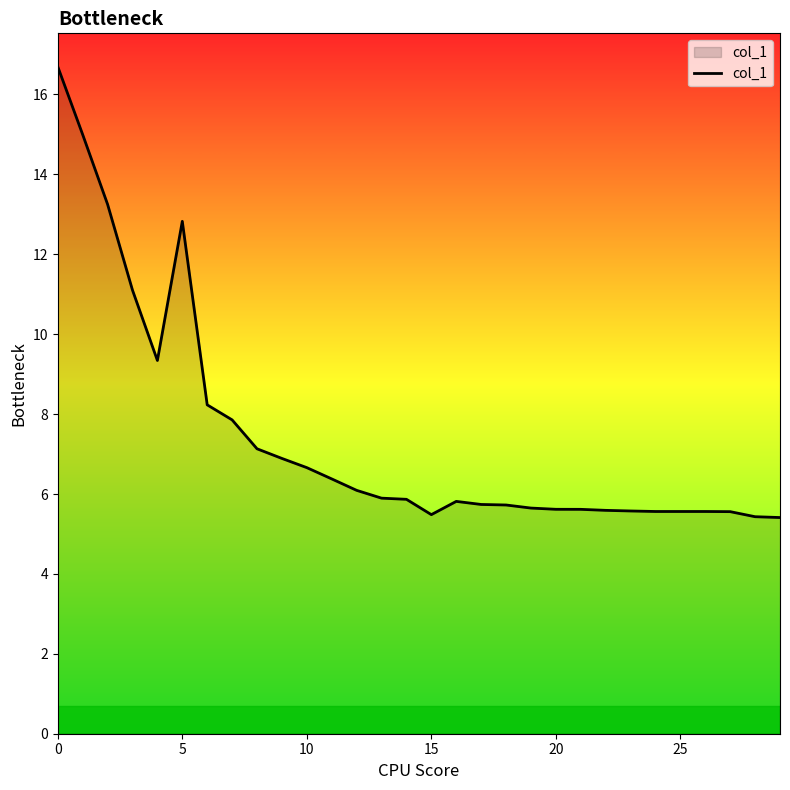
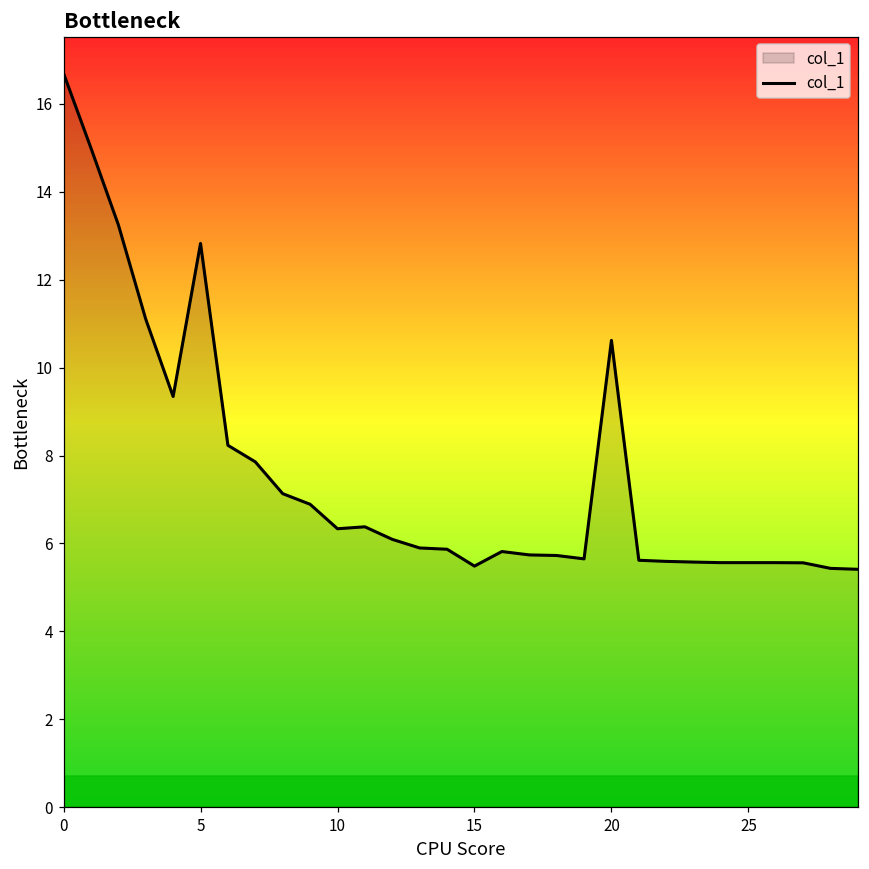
10: 6.7 -> 6.3
20: 5.6 -> 10.6
